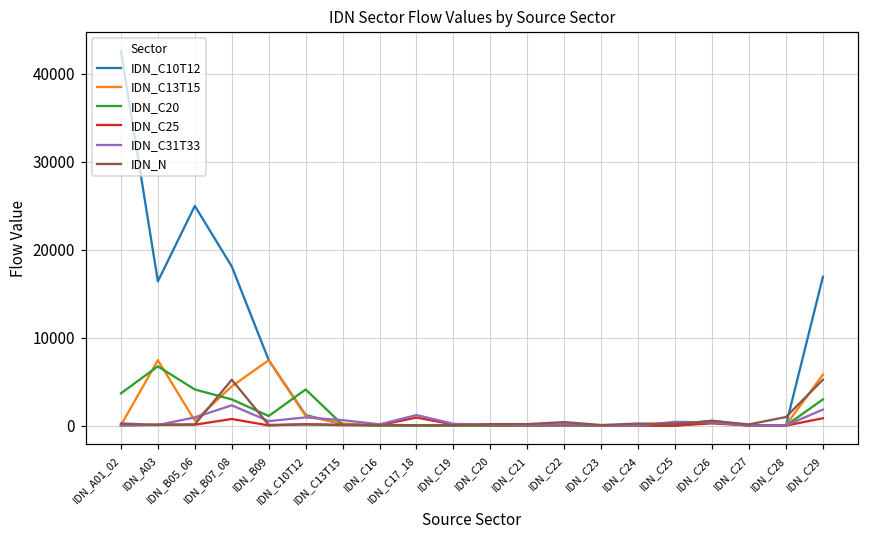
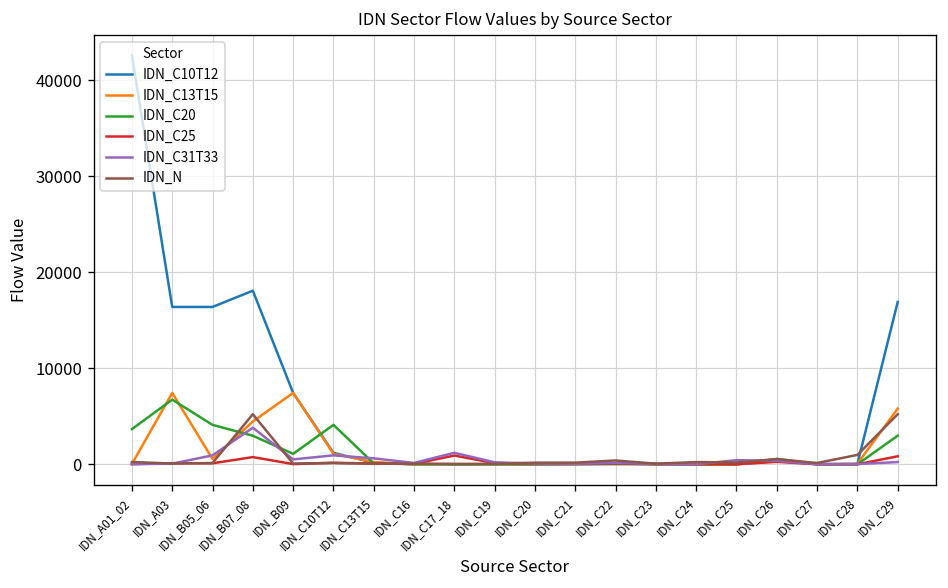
IDN_C10T12, IDN_B05_06: 25000 -> 16000
IDN_C31T33, IDN_B07_08: 2000 -> 4000
IDN_C31T33, IDN_C29: 2000 -> 0
